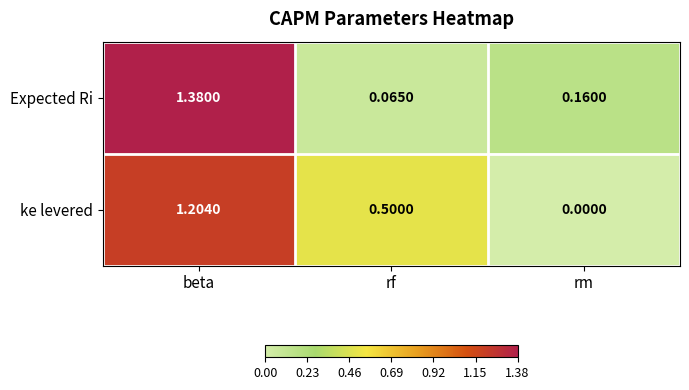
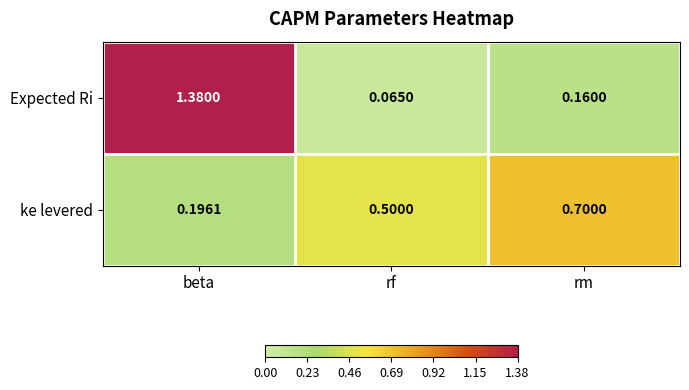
ke levered, beta: 1.2040 -> 0.1961
ke levered, rm: 0.0000 -> 0.7000
